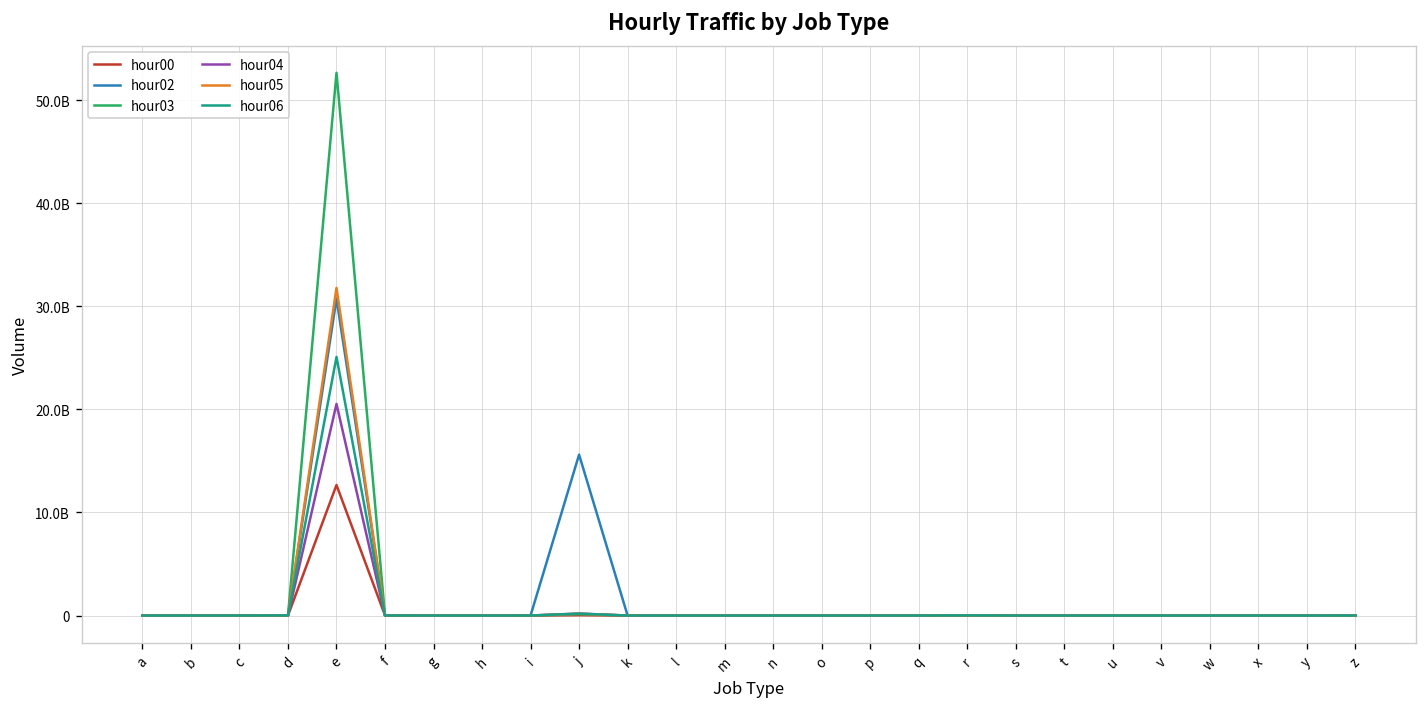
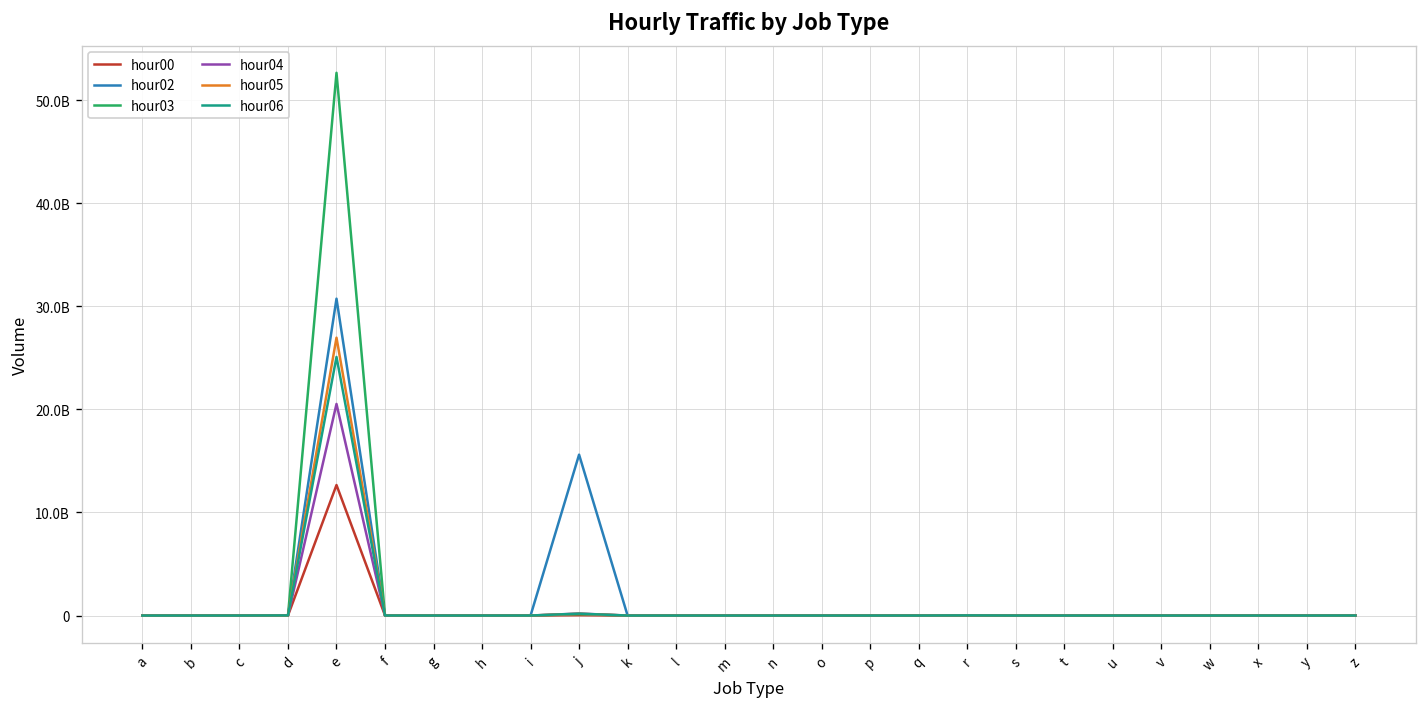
hour05, e: 32000000000 -> 27000000000
